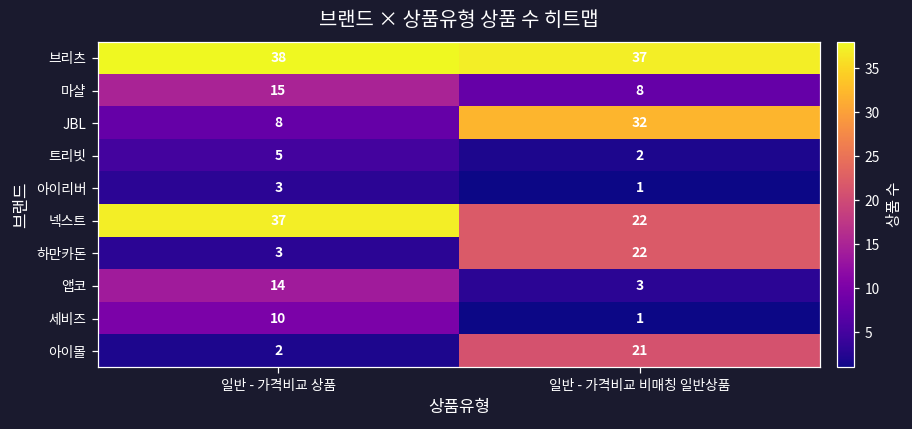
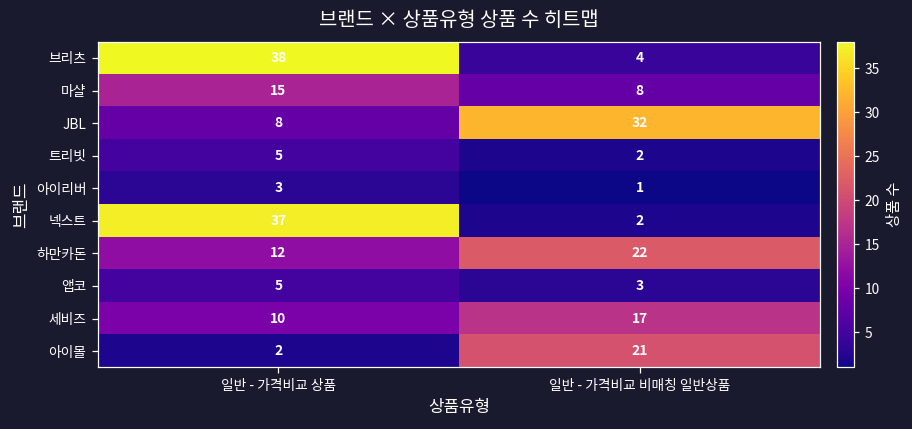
브리츠, 일반 - 가격비교 비매칭 일반상품: 37 -> 4
넥스트, 일반 - 가격비교 비매칭 일반상품: 22 -> 2
하만카돈, 일반 - 가격비교 상품: 3 -> 12
앱코, 일반 - 가격비교 상품: 14 -> 5
세비즈, 일반 - 가격비교 비매칭 일반상품: 1 -> 17
